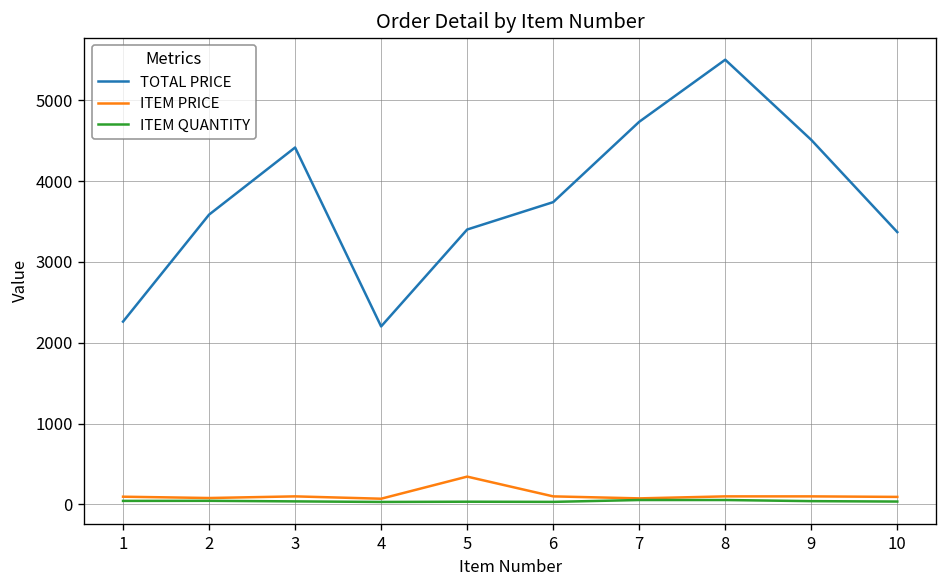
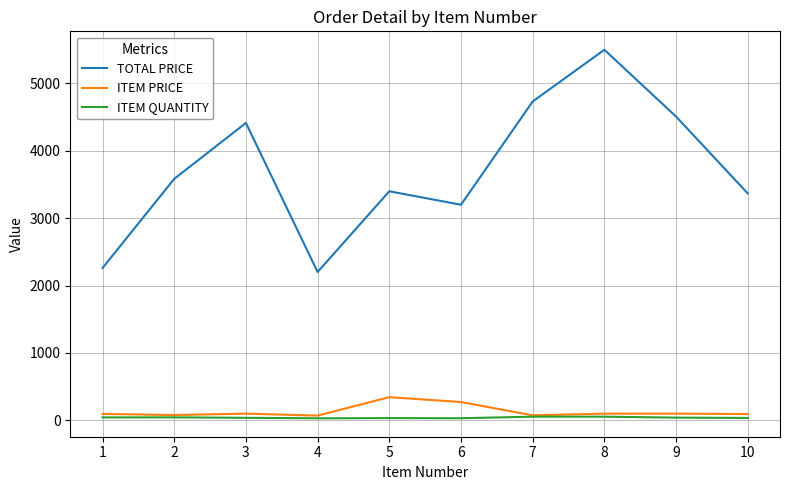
TOTAL PRICE, 6: 3700 -> 3200
ITEM PRICE, 6: 100 -> 300
